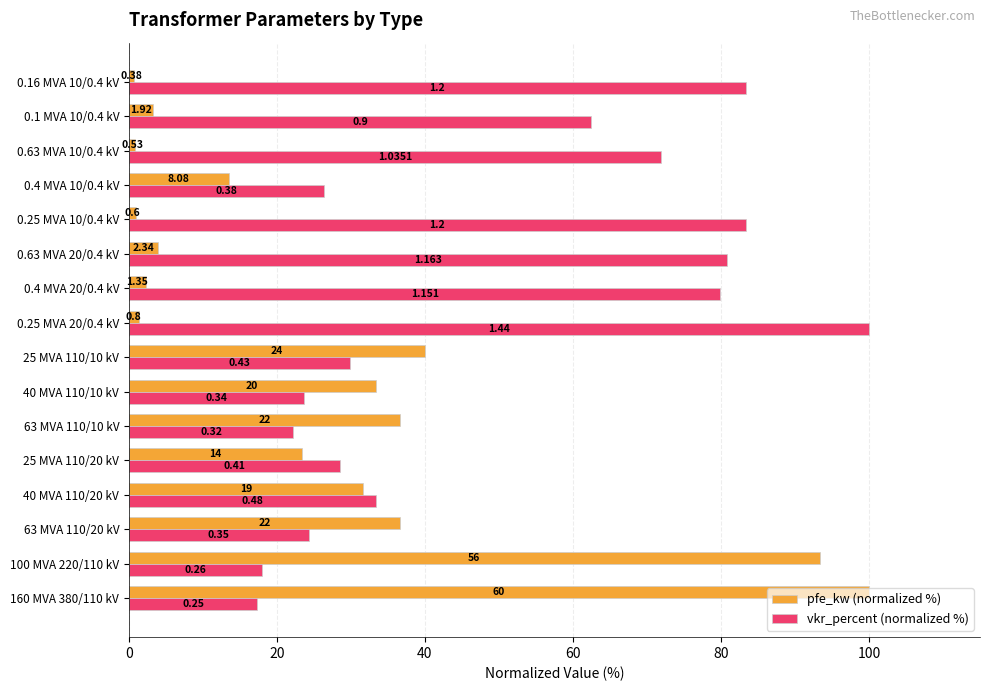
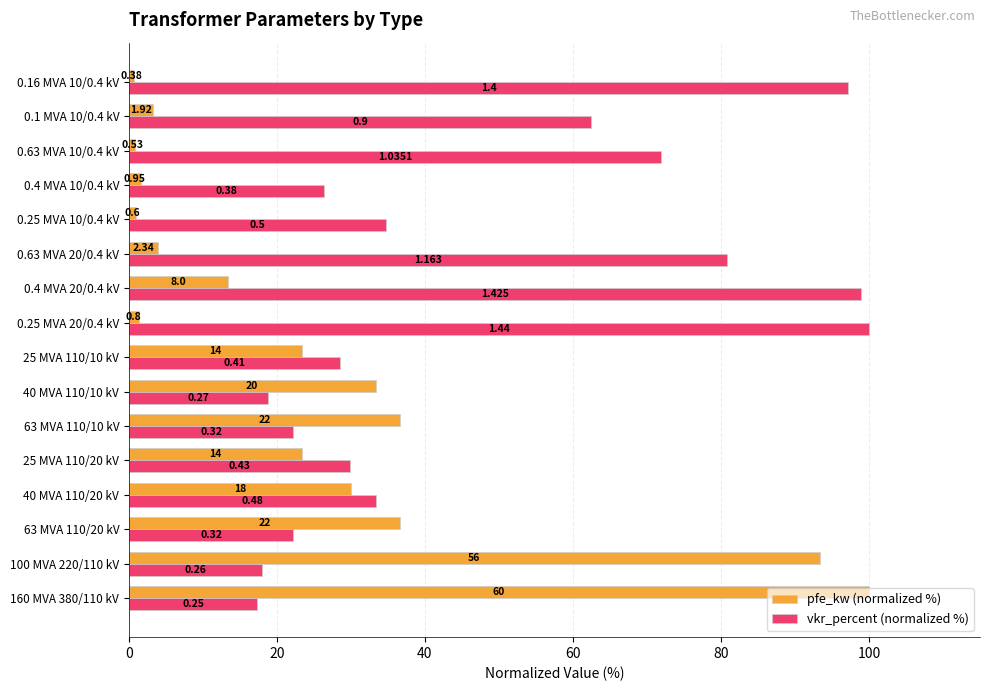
vkr_percent (normalized %), 0.16 MVA 10/0.4 kV: 1.2 -> 1.4
pfe_kw (normalized %), 0.4 MVA 10/0.4 kV: 8.08 -> 0.95
vkr_percent (normalized %), 0.25 MVA 10/0.4 kV: 1.2 -> 0.5
pfe_kw (normalized %), 0.4 MVA 20/0.4 kV: 1.35 -> 8.0
vkr_percent (normalized %), 0.4 MVA 20/0.4 kV: 1.151 -> 1.425
pfe_kw (normalized %), 25 MVA 110/10 kV: 24 -> 14
vkr_percent (normalized %), 25 MVA 110/10 kV: 0.43 -> 0.41
vkr_percent (normalized %), 40 MVA 110/10 kV: 0.34 -> 0.27
vkr_percent (normalized %), 25 MVA 110/20 kV: 0.41 -> 0.43
pfe_kw (normalized %), 40 MVA 110/20 kV: 19 -> 18
vkr_percent (normalized %), 63 MVA 110/20 kV: 0.35 -> 0.32
